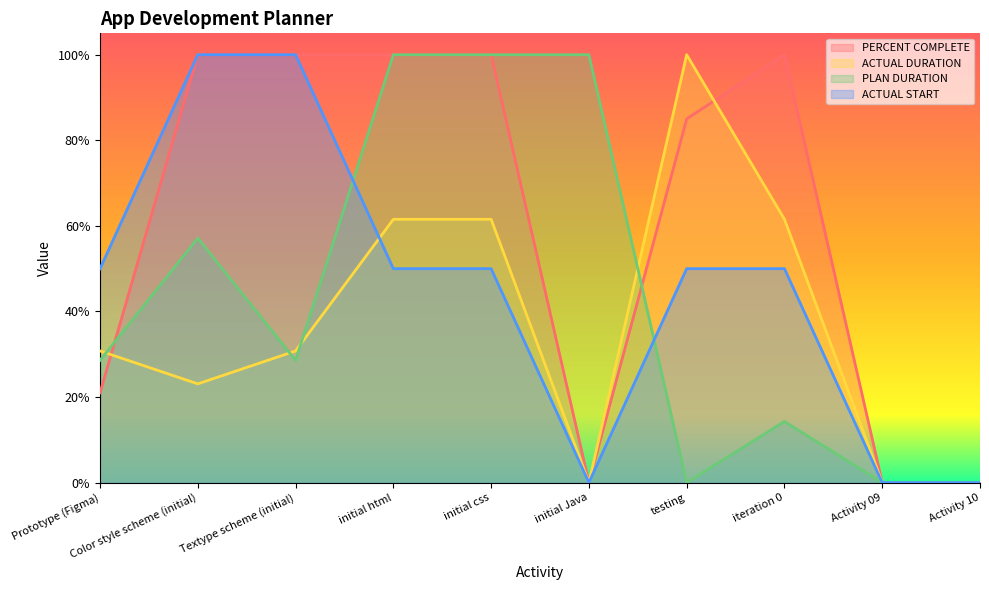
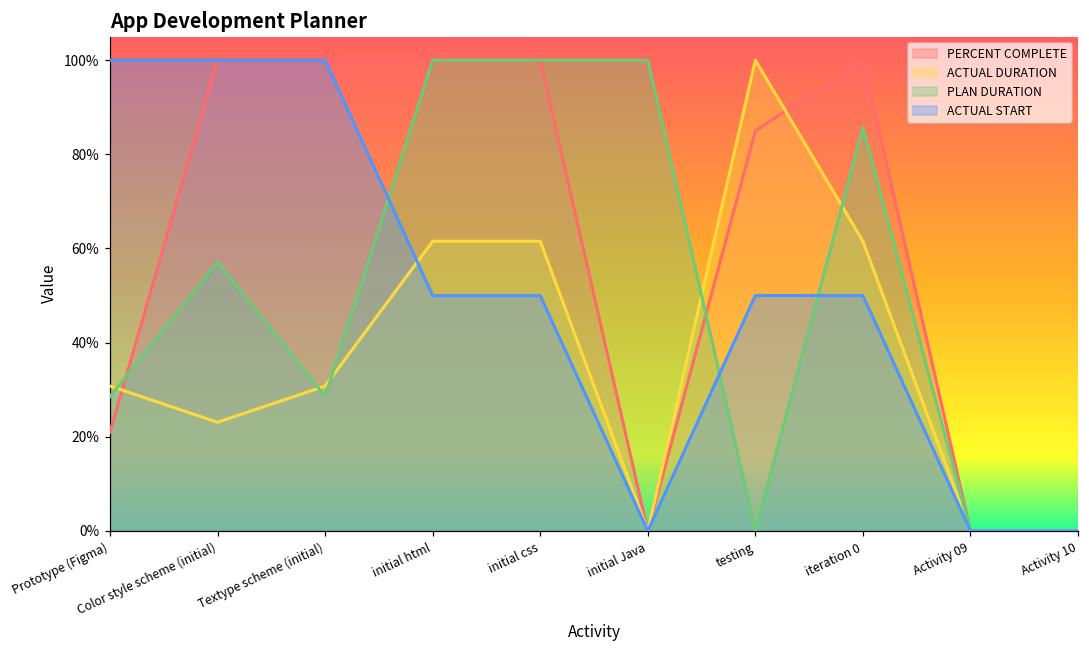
ACTUAL START, Prototype (Figma): 50% -> 100%
PLAN DURATION, iteration 0: 14% -> 86%
